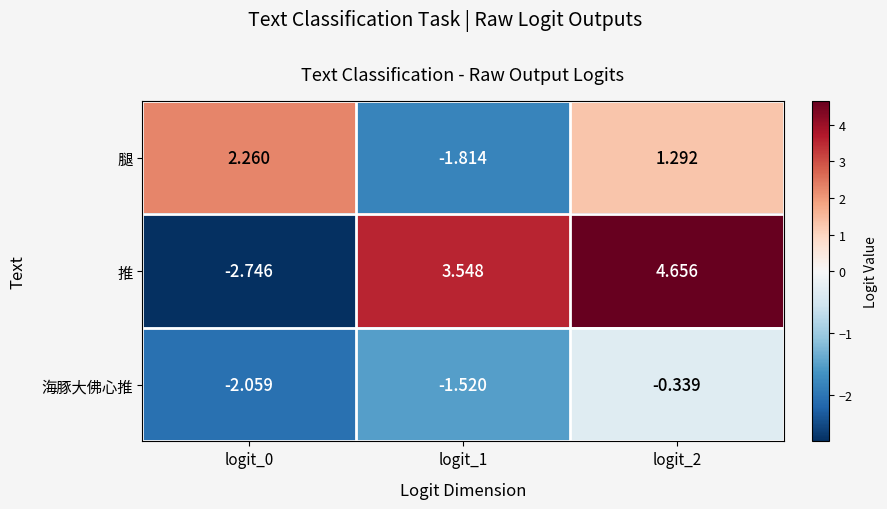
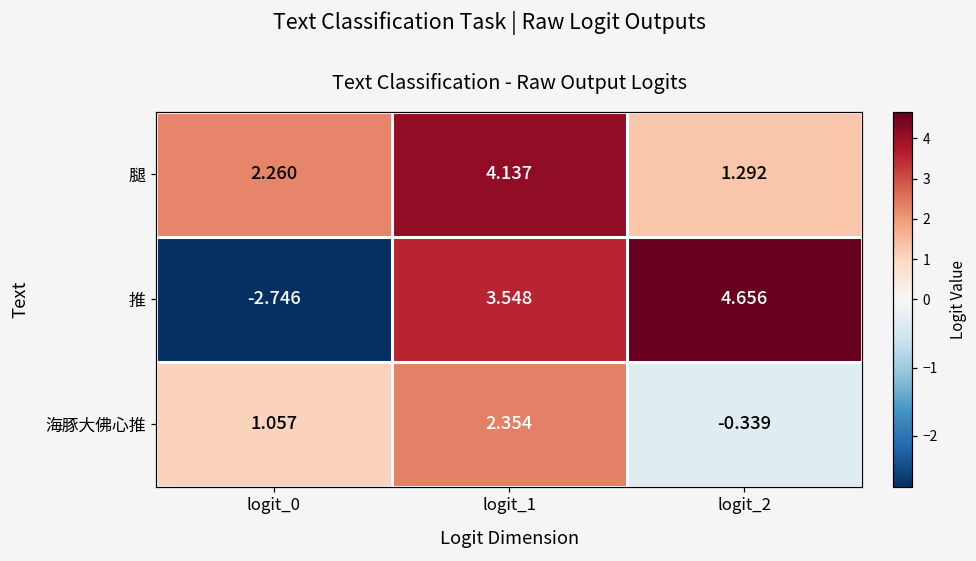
腿, logit_1: -1.814 -> 4.137
海豚大佛心推, logit_0: -2.059 -> 1.057
海豚大佛心推, logit_1: -1.520 -> 2.354
